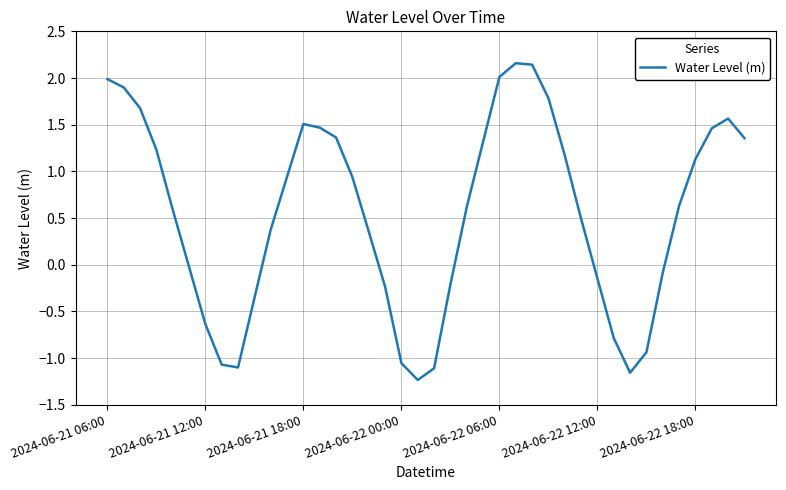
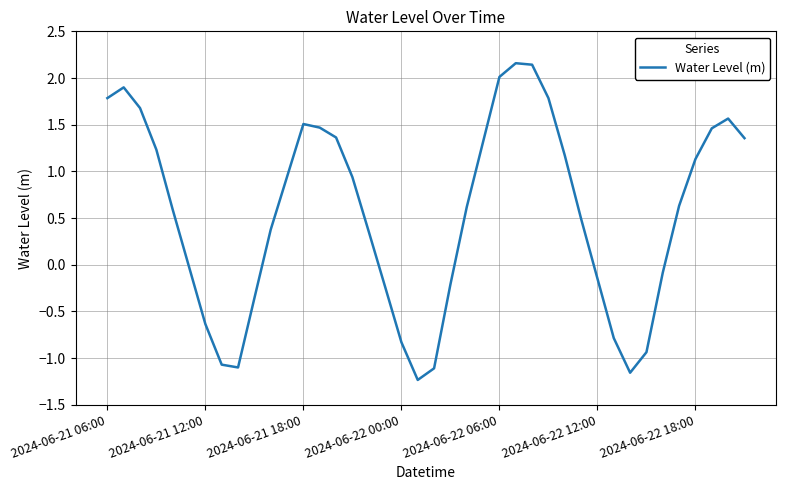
2024-06-21 06:00: 2.0 -> 1.8
2024-06-22 00:00: -1.1 -> -0.8
